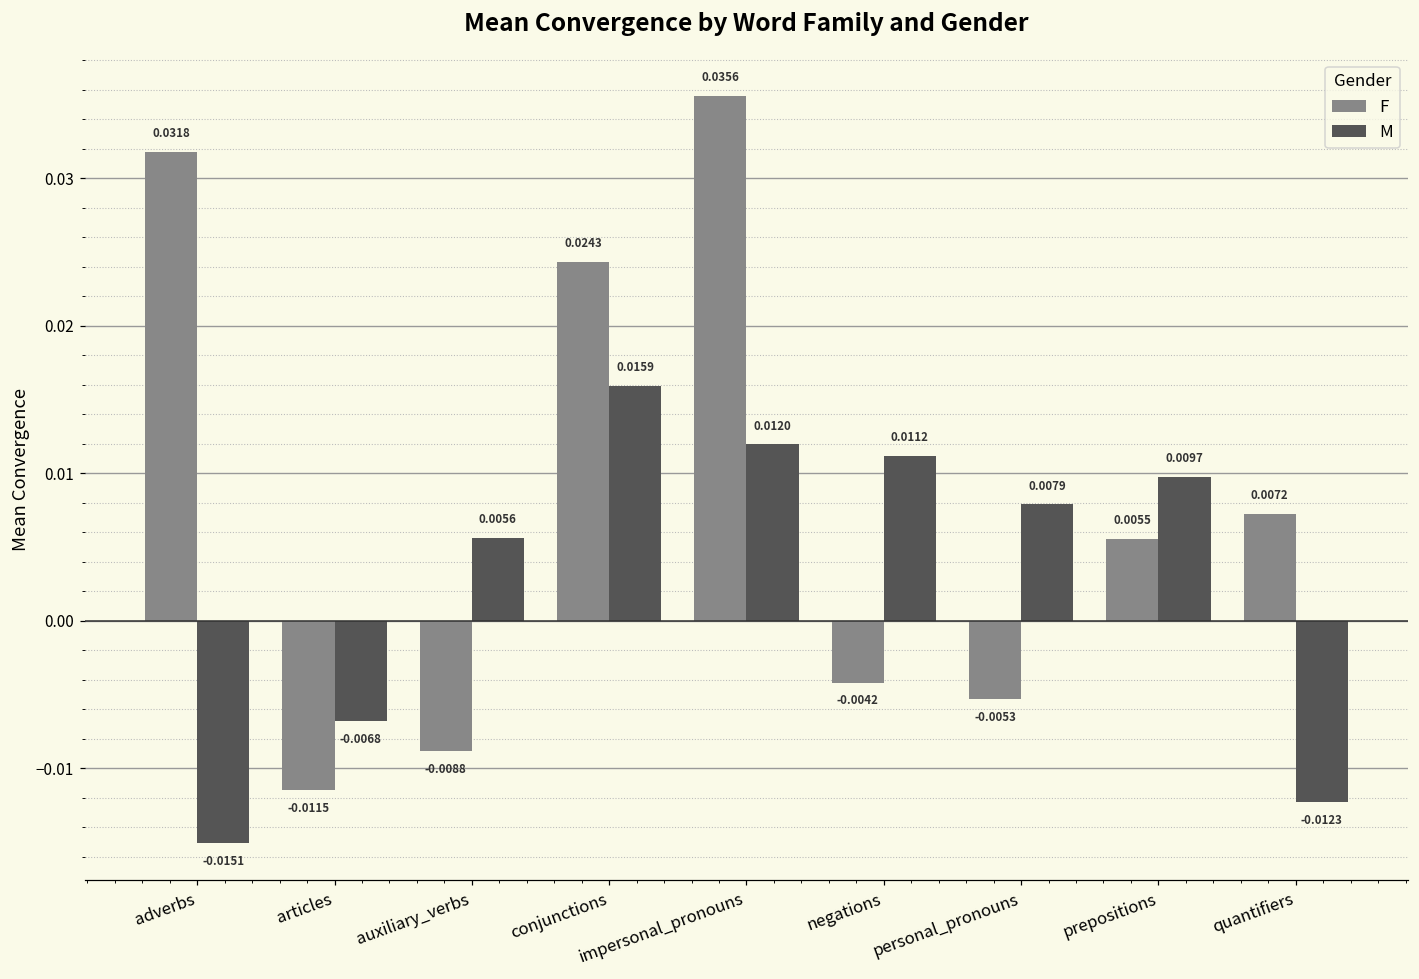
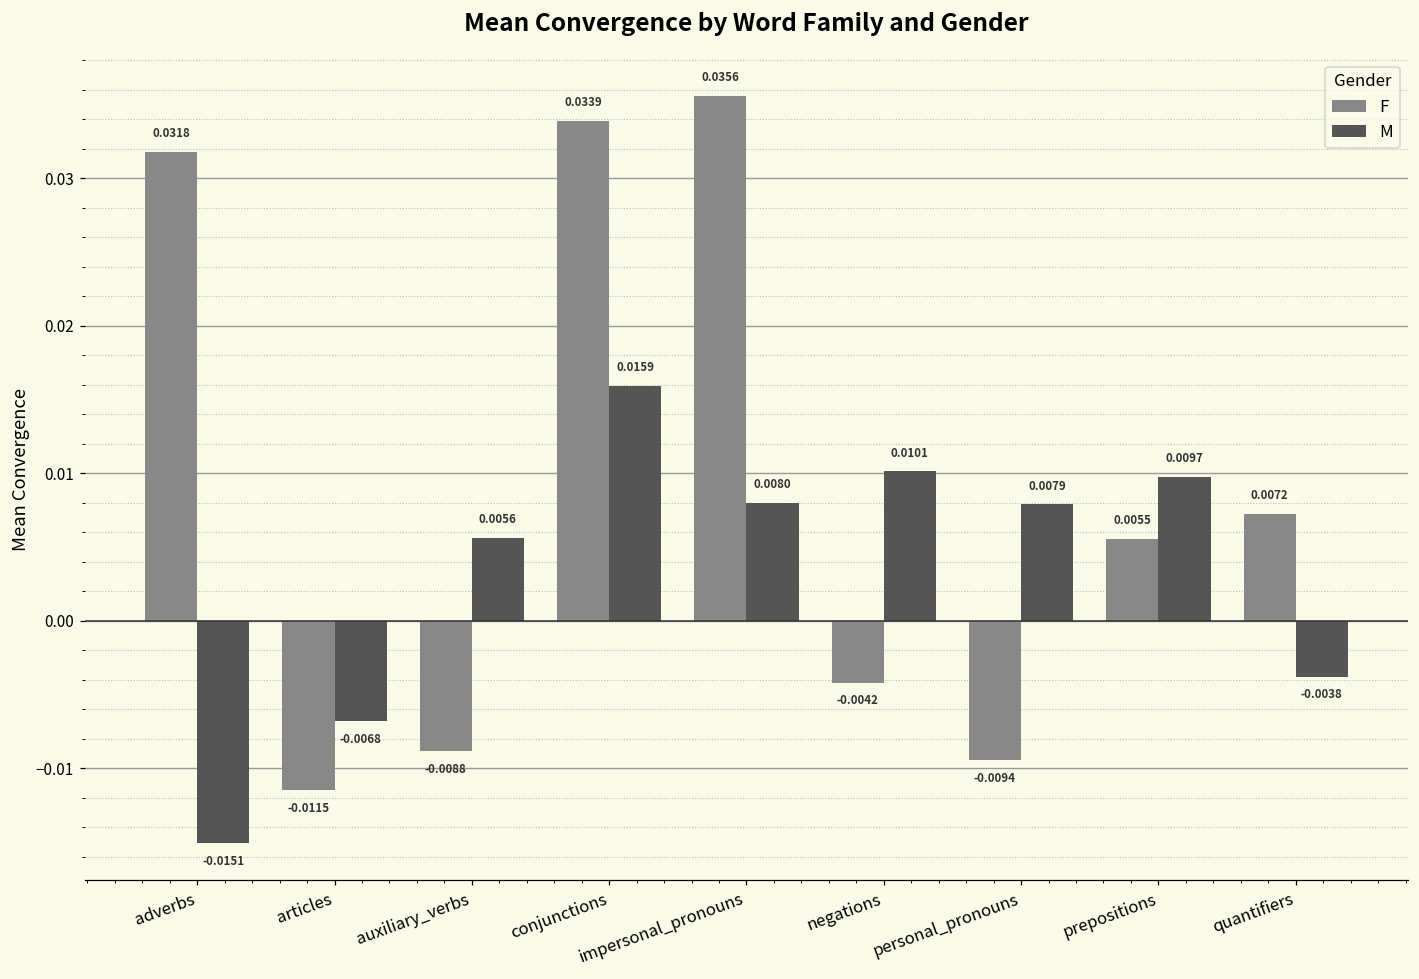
F, conjunctions: 0.0243 -> 0.0339
M, impersonal_pronouns: 0.0120 -> 0.0080
M, negations: 0.0112 -> 0.0101
F, personal_pronouns: -0.0053 -> -0.0094
M, quantifiers: -0.0123 -> -0.0038
